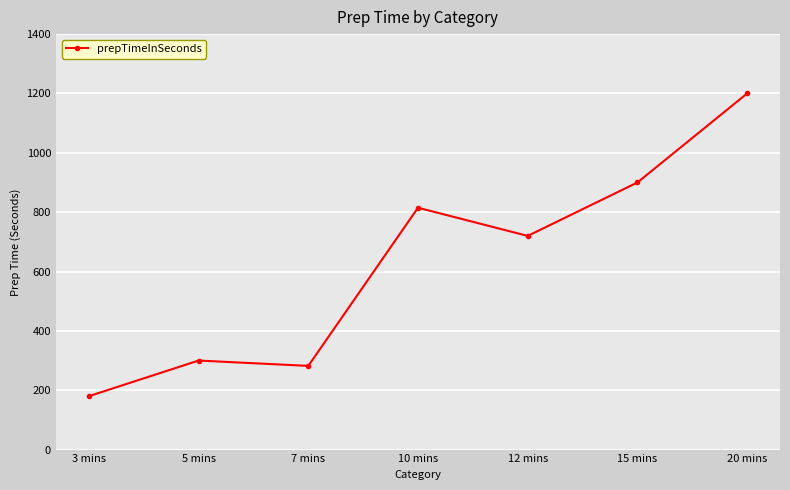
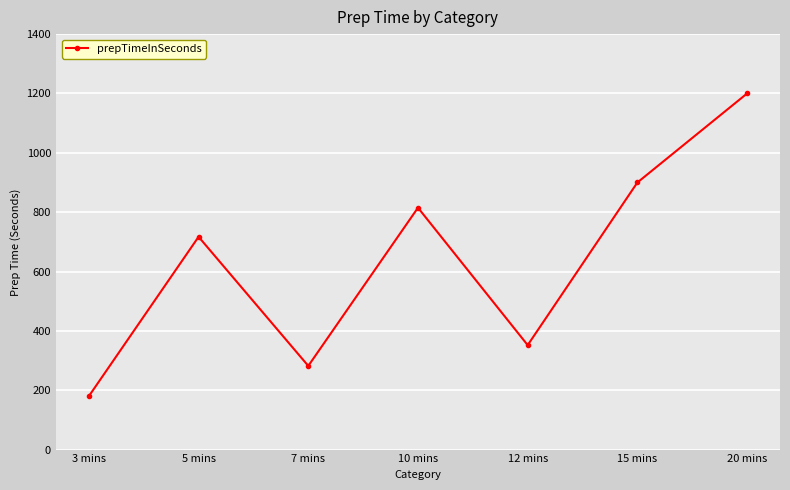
5 mins: 300 -> 720
12 mins: 720 -> 350
